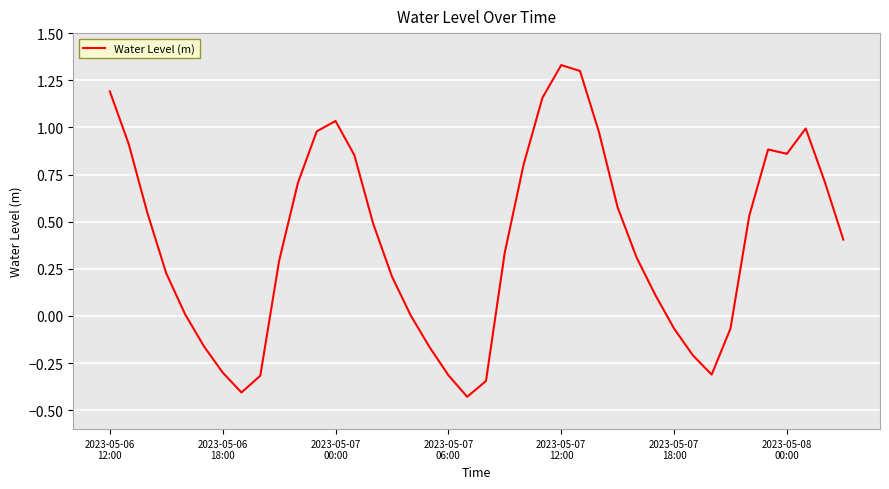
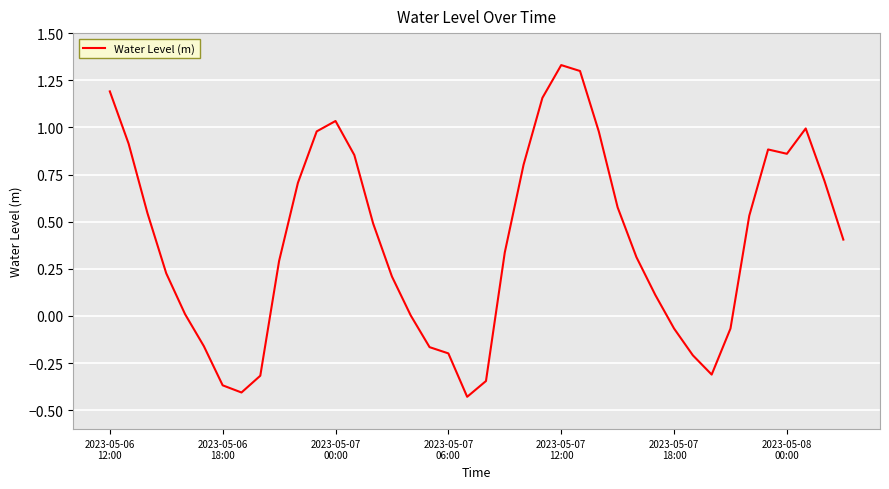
2023-05-06 18:00: -0.30 -> -0.37
2023-05-07 06:00: -0.31 -> -0.20
